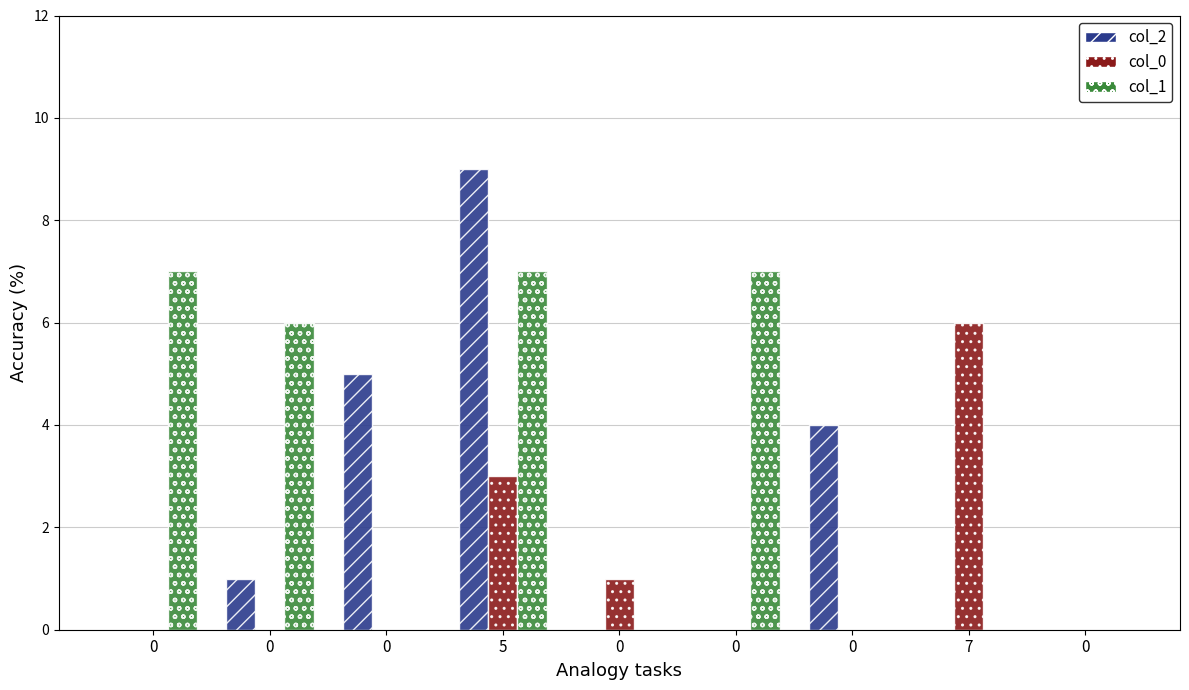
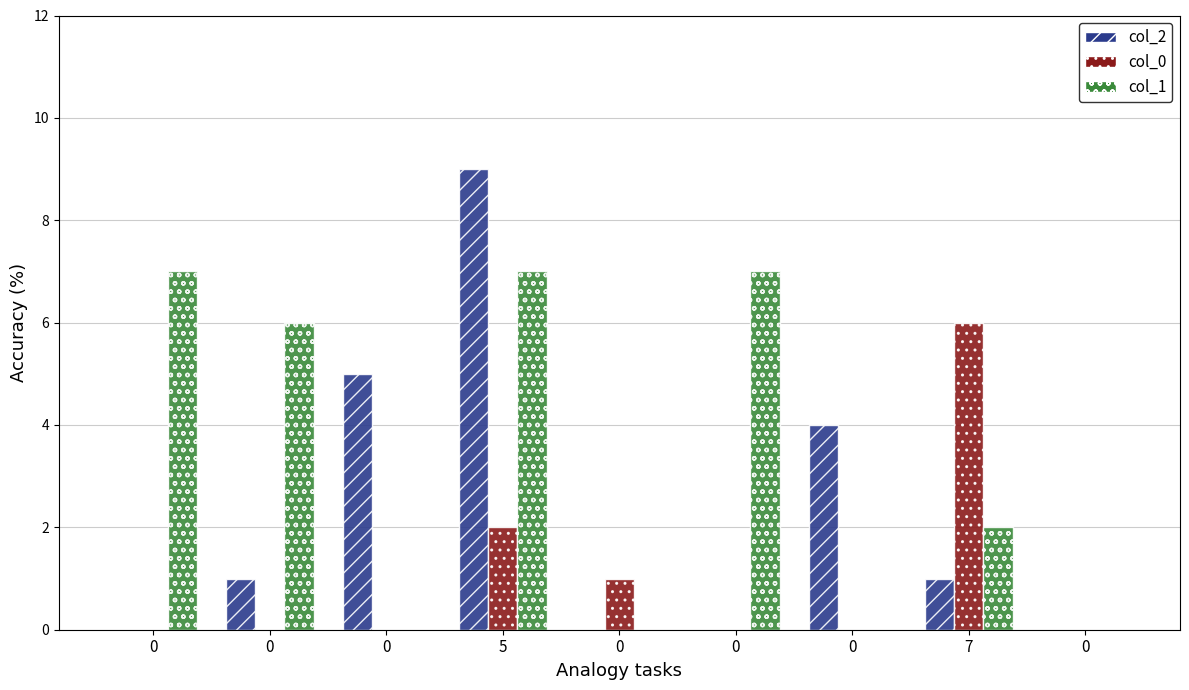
col_0, 5: 3 -> 2
col_2, 7: 0 -> 1
col_1, 7: 0 -> 2
